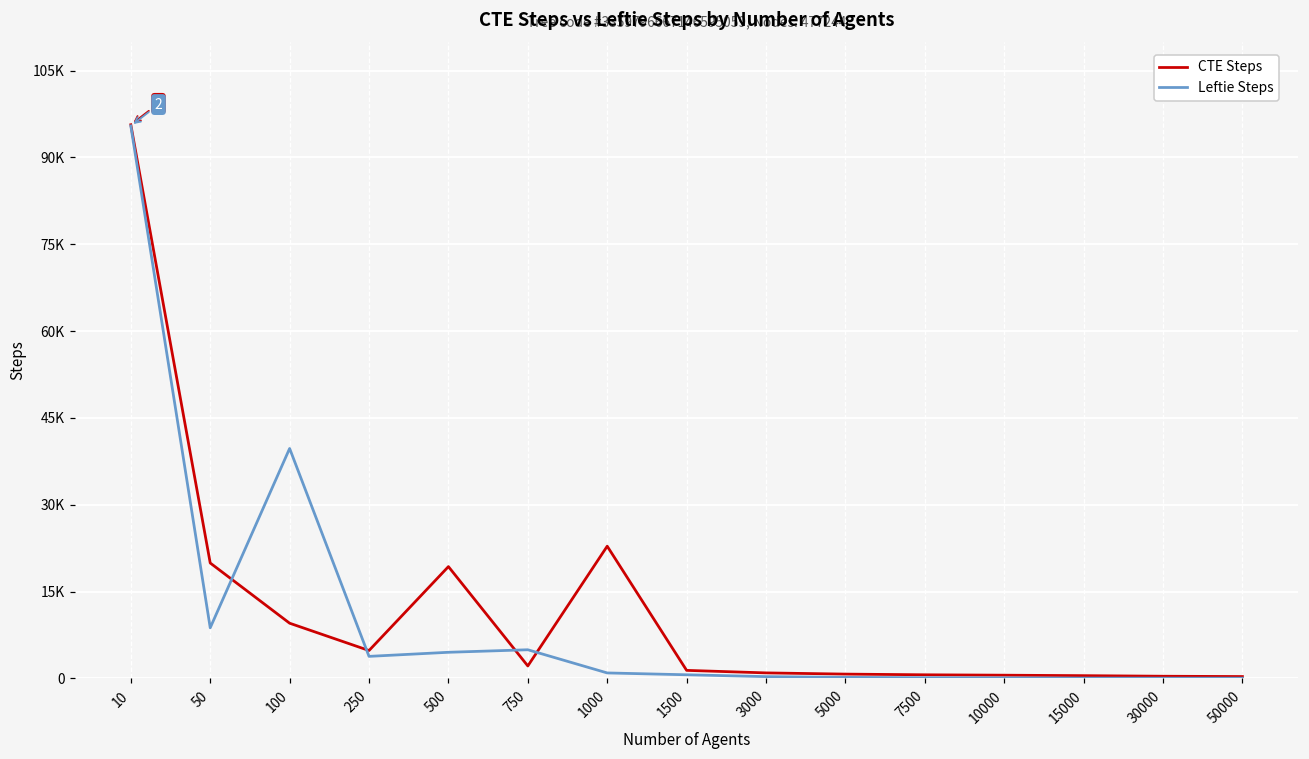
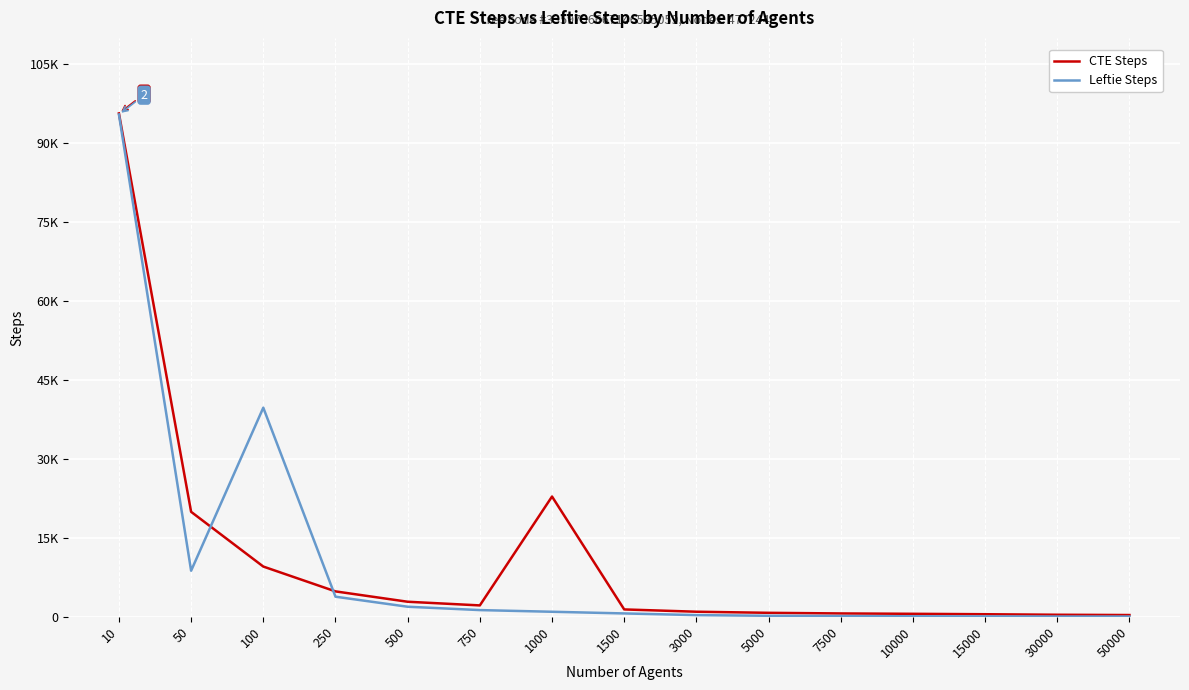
CTE Steps, 500: 19000 -> 3000
Leftie Steps, 500: 5000 -> 2000
Leftie Steps, 750: 5000 -> 1000
